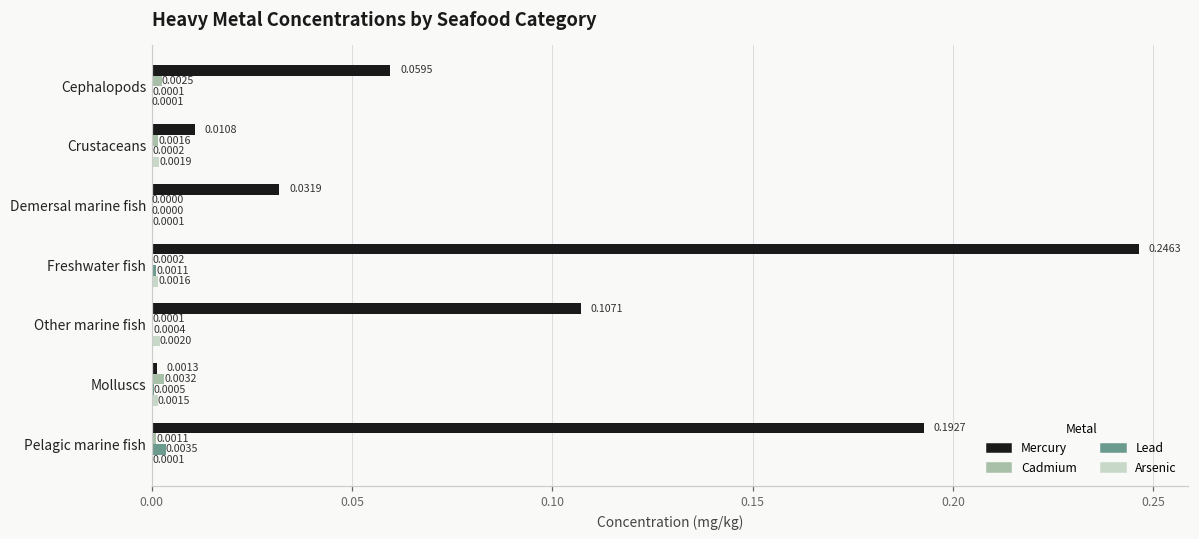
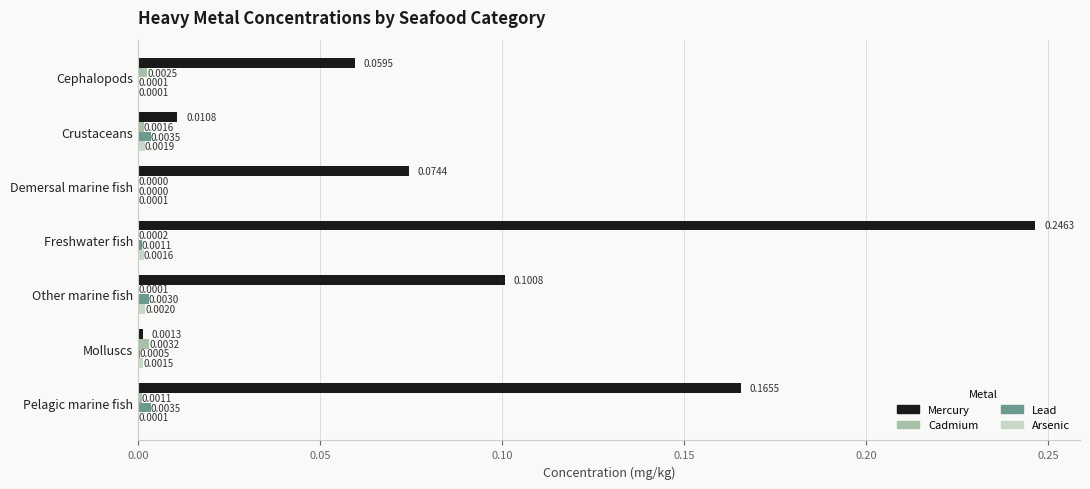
Lead, Crustaceans: 0.0002 -> 0.0035
Mercury, Demersal marine fish: 0.0319 -> 0.0744
Mercury, Other marine fish: 0.1071 -> 0.1008
Lead, Other marine fish: 0.0004 -> 0.0030
Mercury, Pelagic marine fish: 0.1927 -> 0.1655
